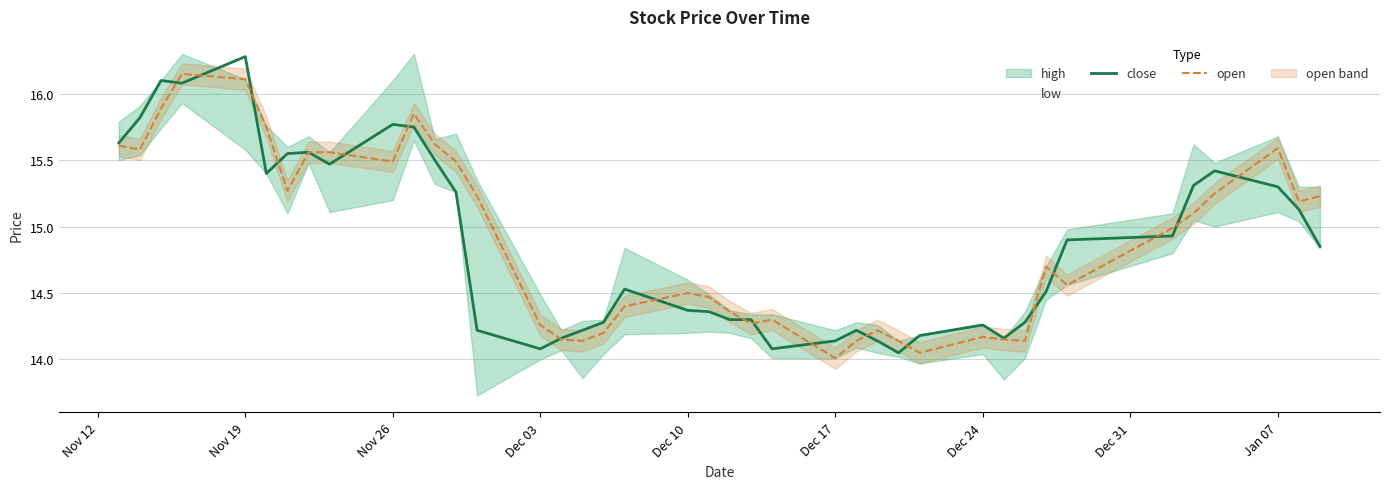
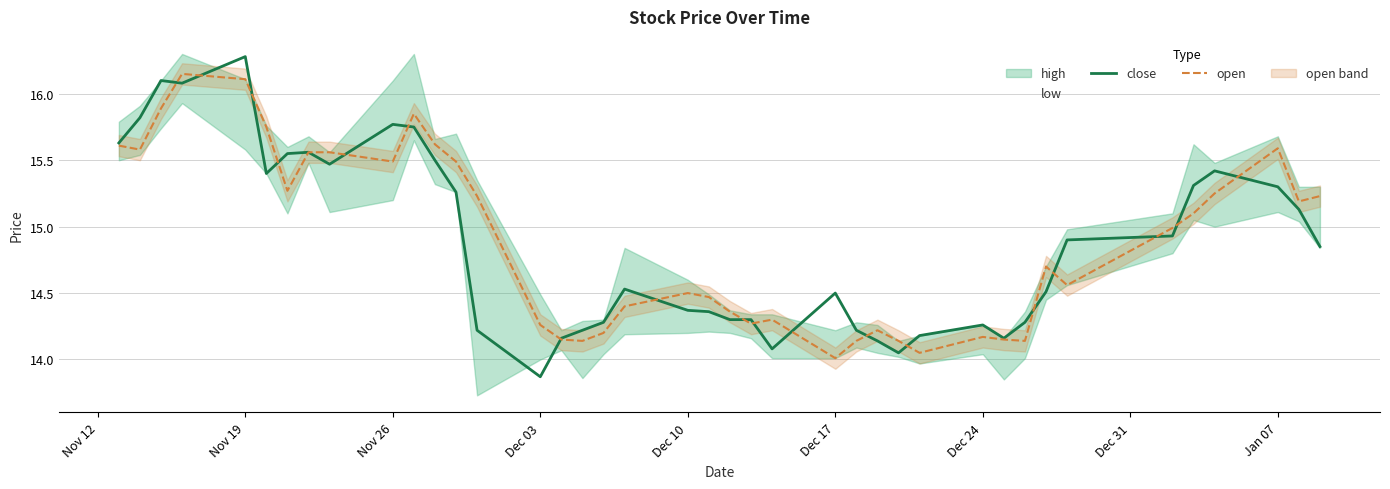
close, Dec 03: 14.08 -> 13.87
close, Dec 17: 14.14 -> 14.50
